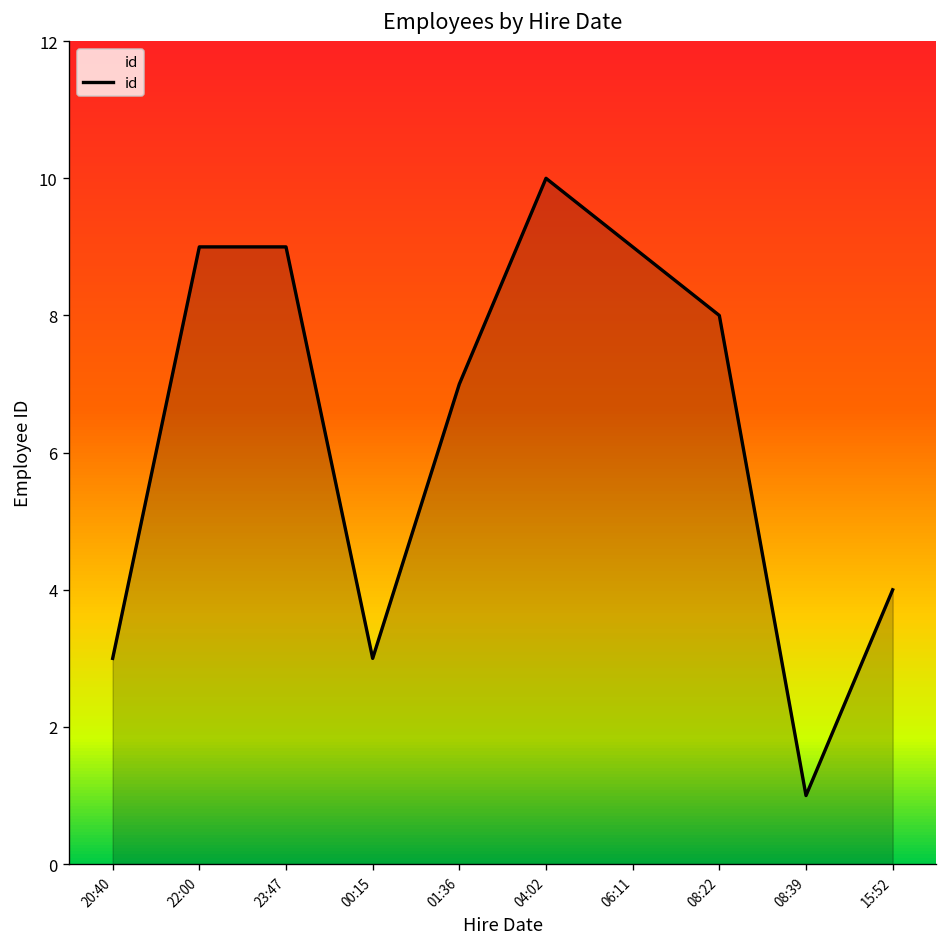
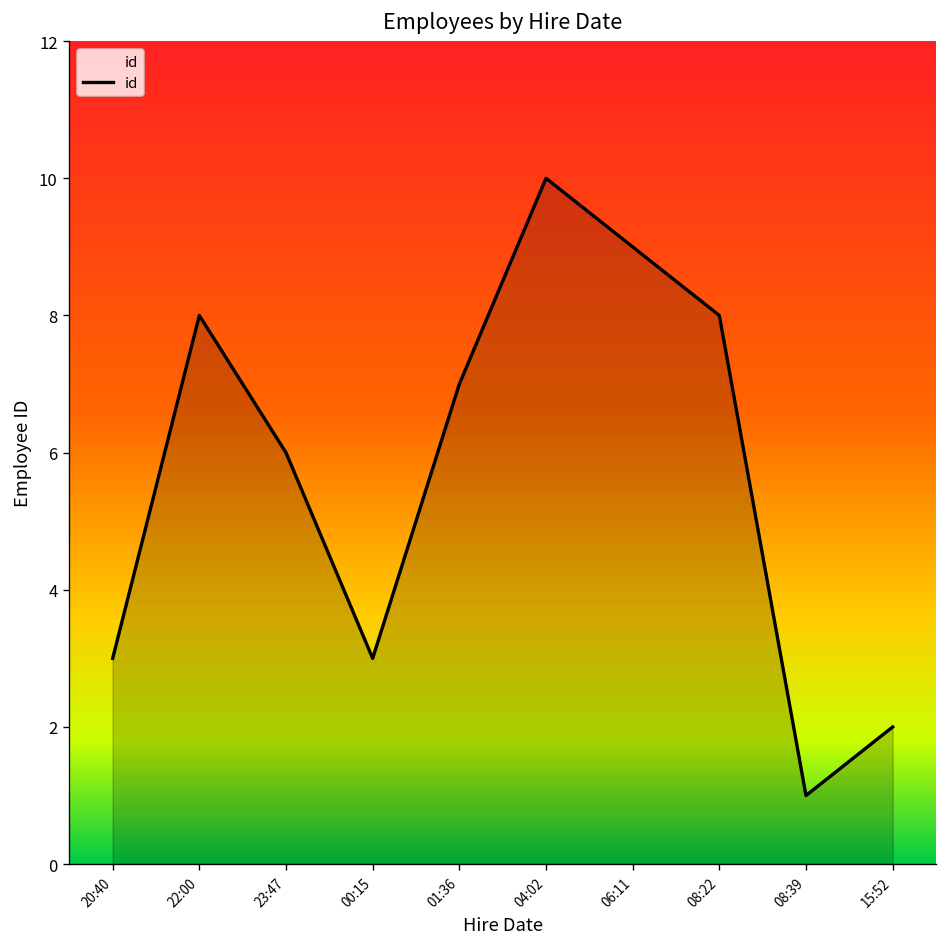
22:00: 9 -> 8
23:47: 9 -> 6
15:52: 4 -> 2
